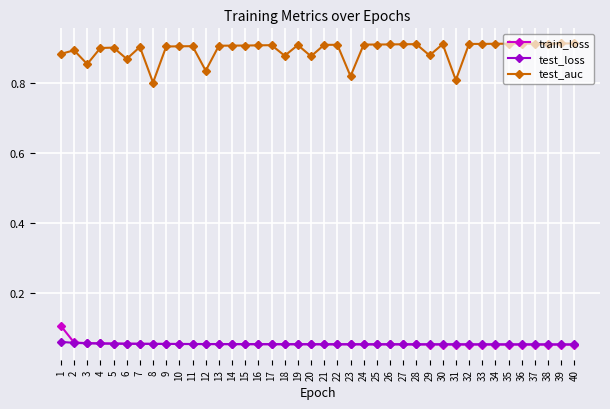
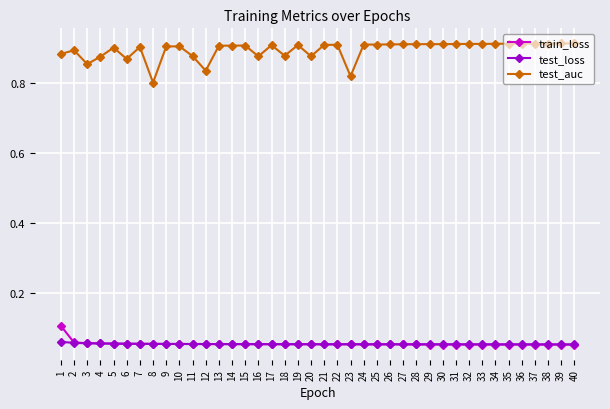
test_auc, 4: 0.90 -> 0.88
test_auc, 11: 0.91 -> 0.88
test_auc, 16: 0.91 -> 0.88
test_auc, 29: 0.88 -> 0.91
test_auc, 31: 0.81 -> 0.91
